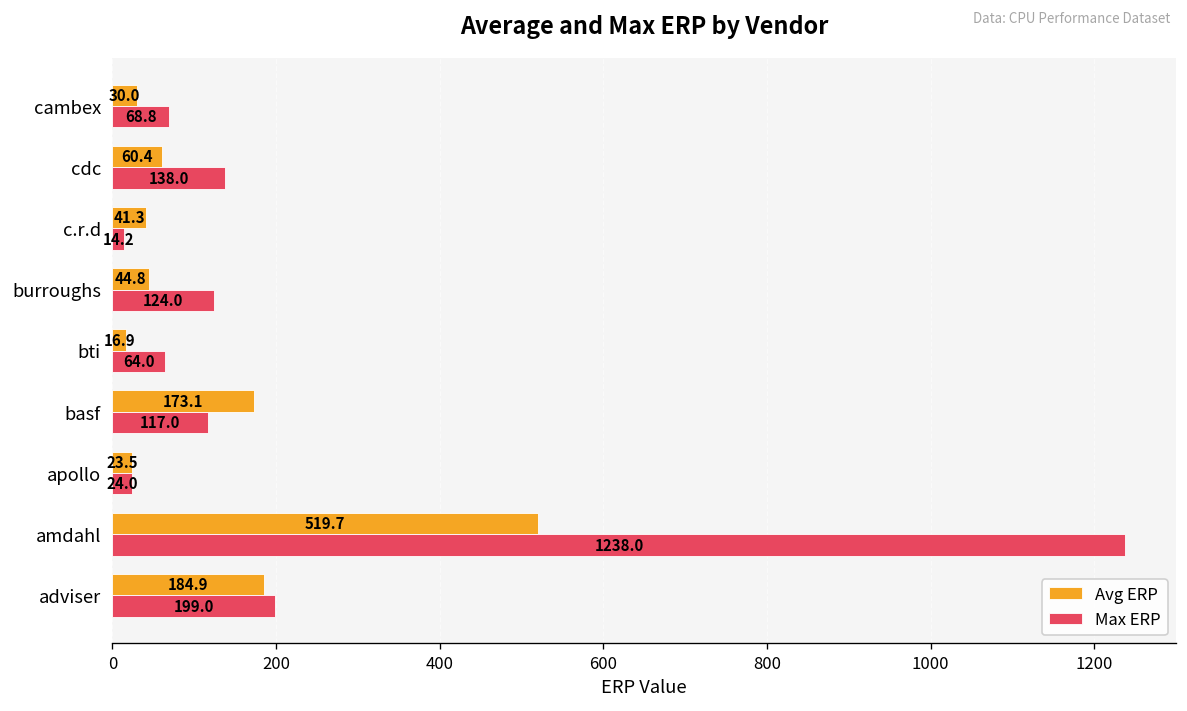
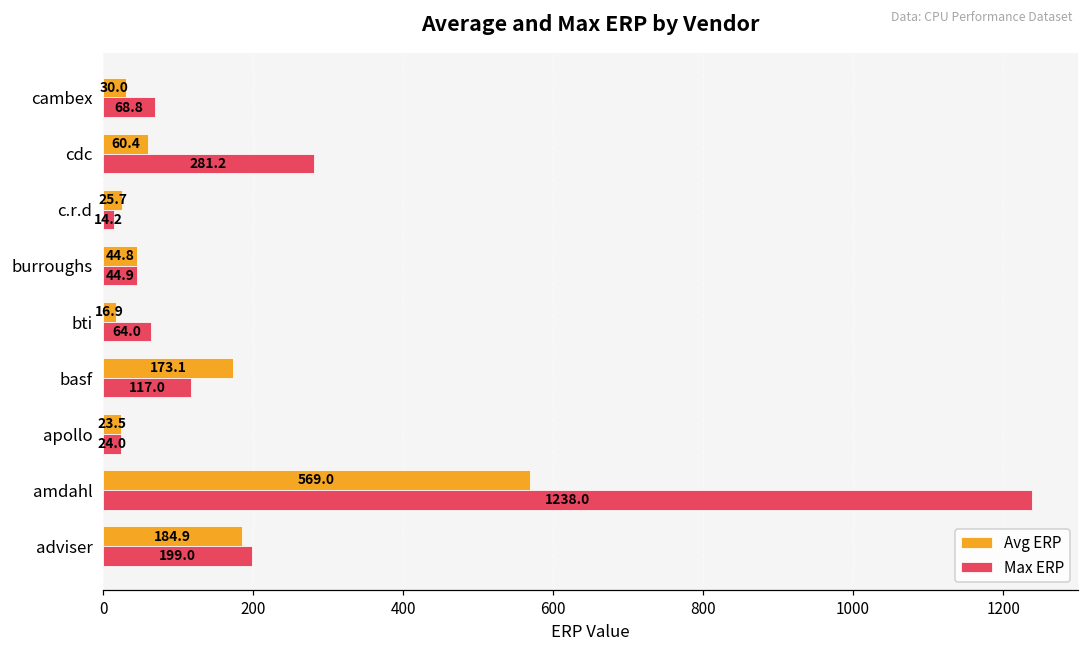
Max ERP, cdc: 138.0 -> 281.2
Avg ERP, c.r.d: 41.3 -> 25.7
Max ERP, burroughs: 124.0 -> 44.9
Avg ERP, amdahl: 519.7 -> 569.0
